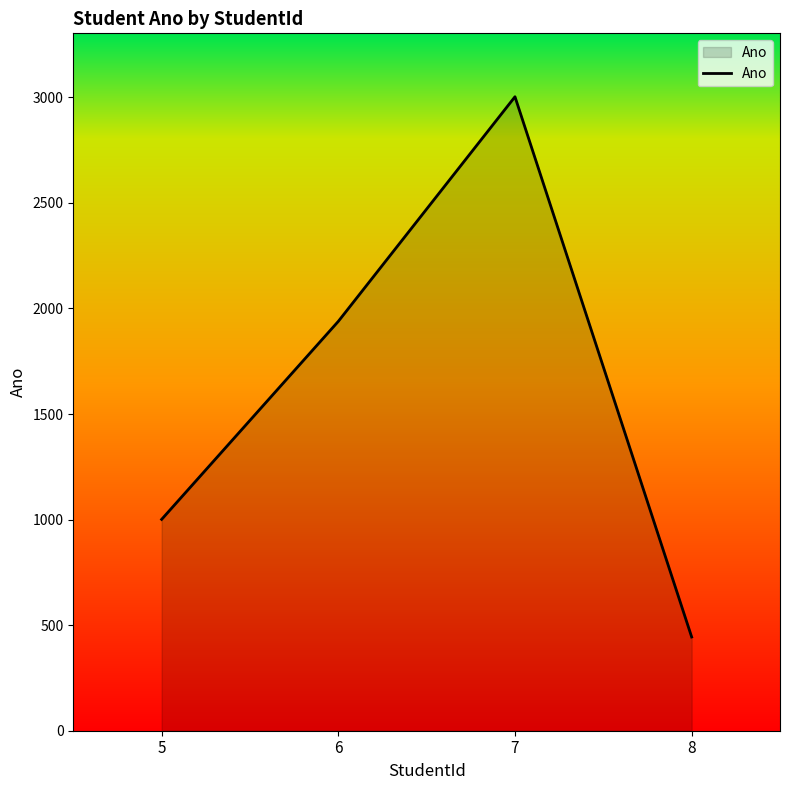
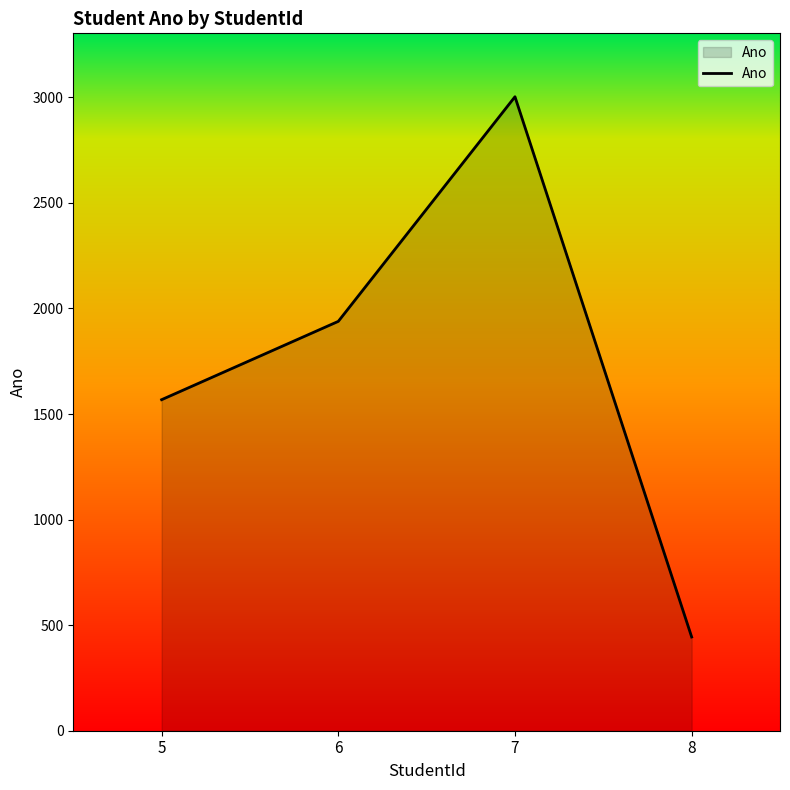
5: 1000 -> 1570
